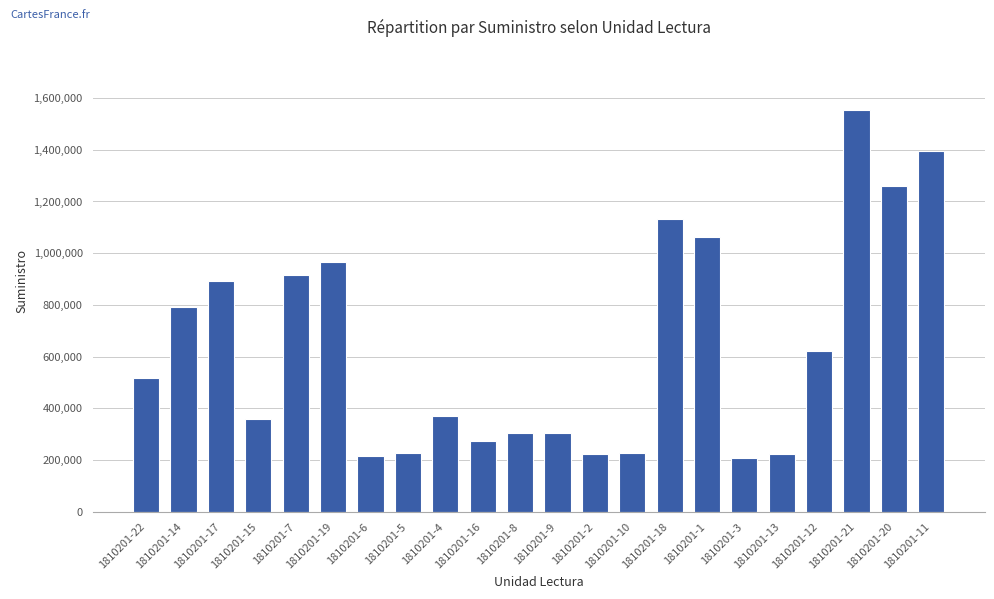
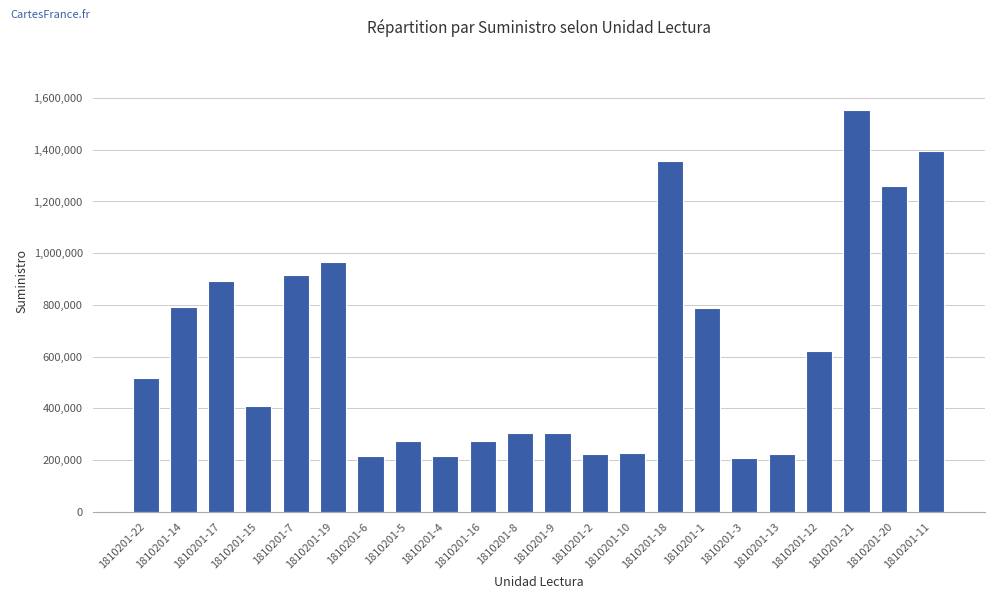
1810201-15: 360,000 -> 410,000
1810201-5: 230,000 -> 270,000
1810201-4: 370,000 -> 220,000
1810201-18: 1,130,000 -> 1,360,000
1810201-1: 1,060,000 -> 790,000
